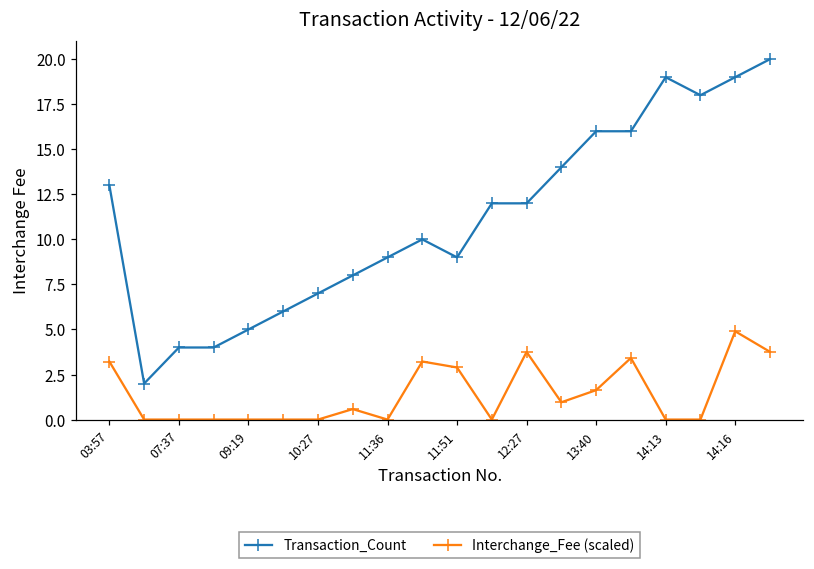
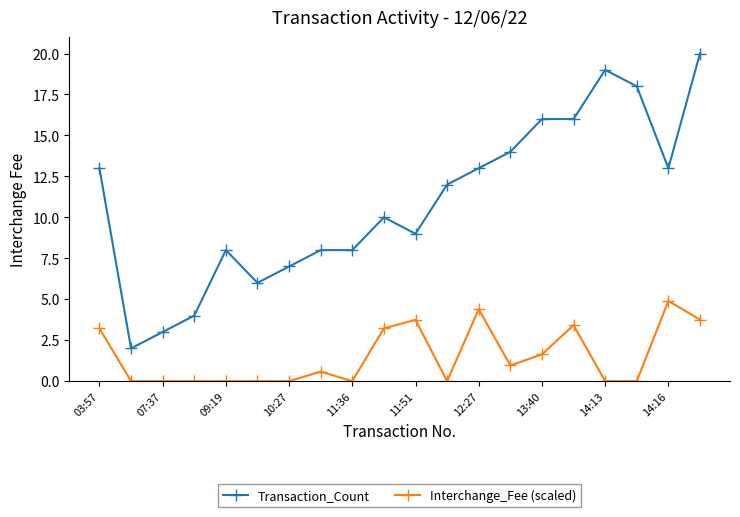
Transaction_Count, 07:37: 4 -> 3
Transaction_Count, 09:19: 5 -> 8
Transaction_Count, 11:36: 9 -> 8
Interchange_Fee (scaled), 11:51: 2.9 -> 3.7
Transaction_Count, 12:27: 12 -> 13
Interchange_Fee (scaled), 12:27: 3.8 -> 4.4
Transaction_Count, 14:16: 19 -> 13
